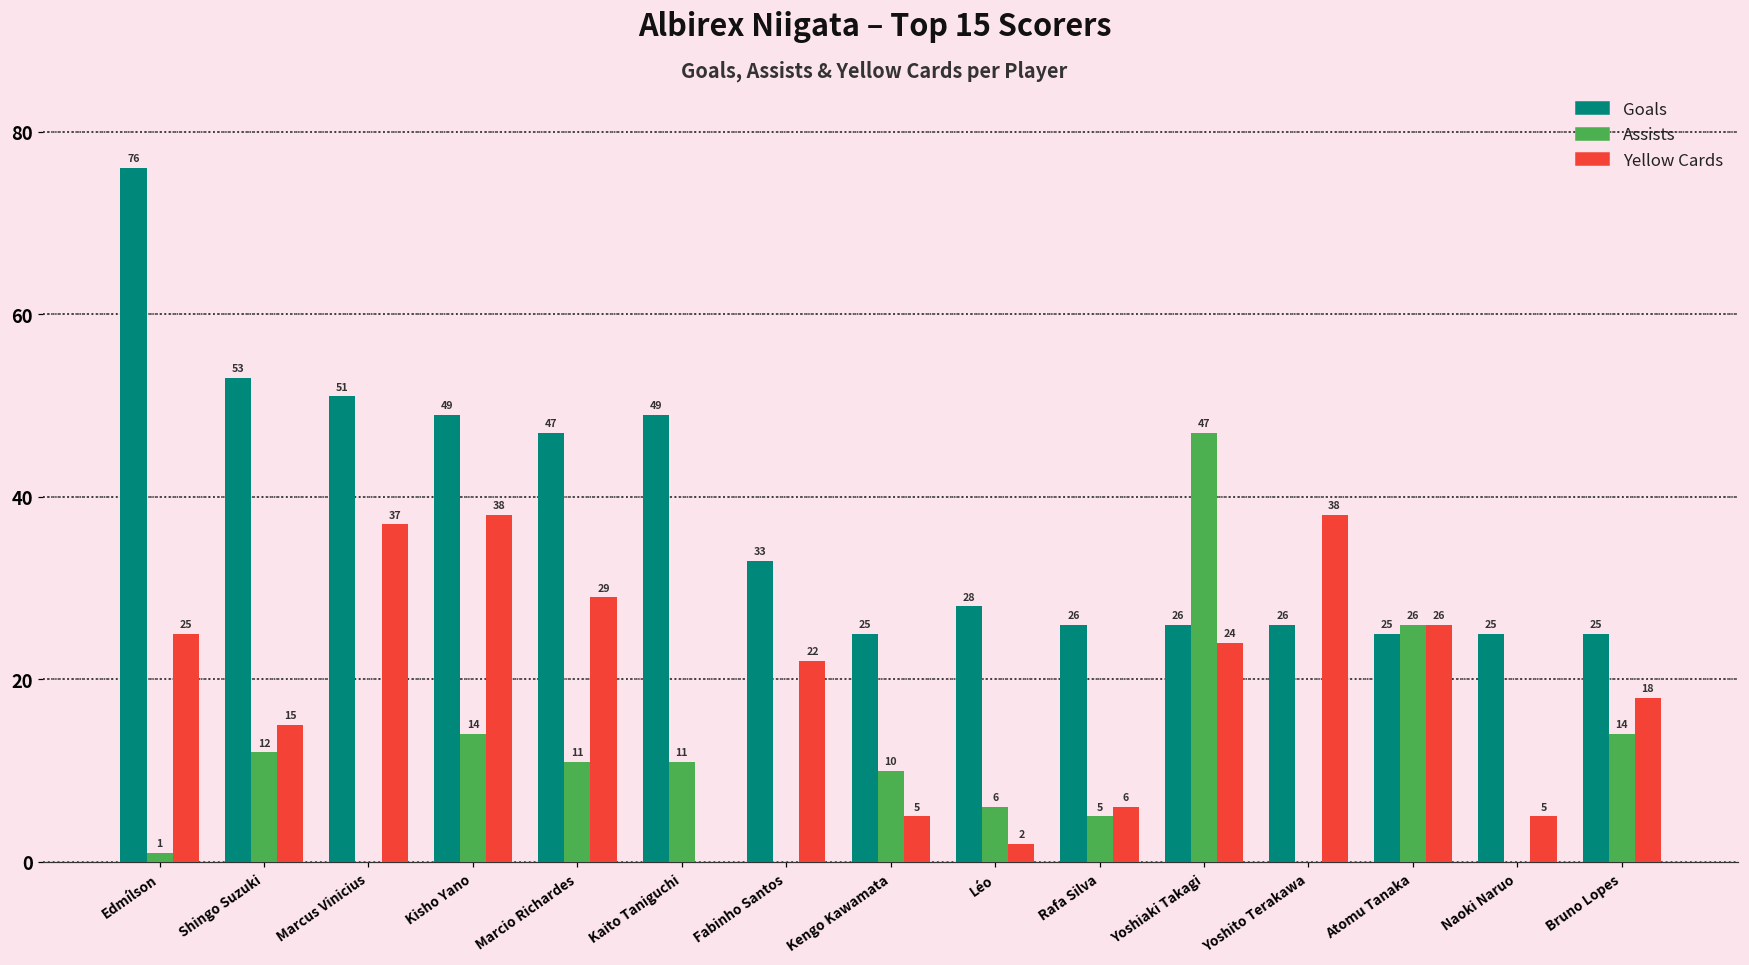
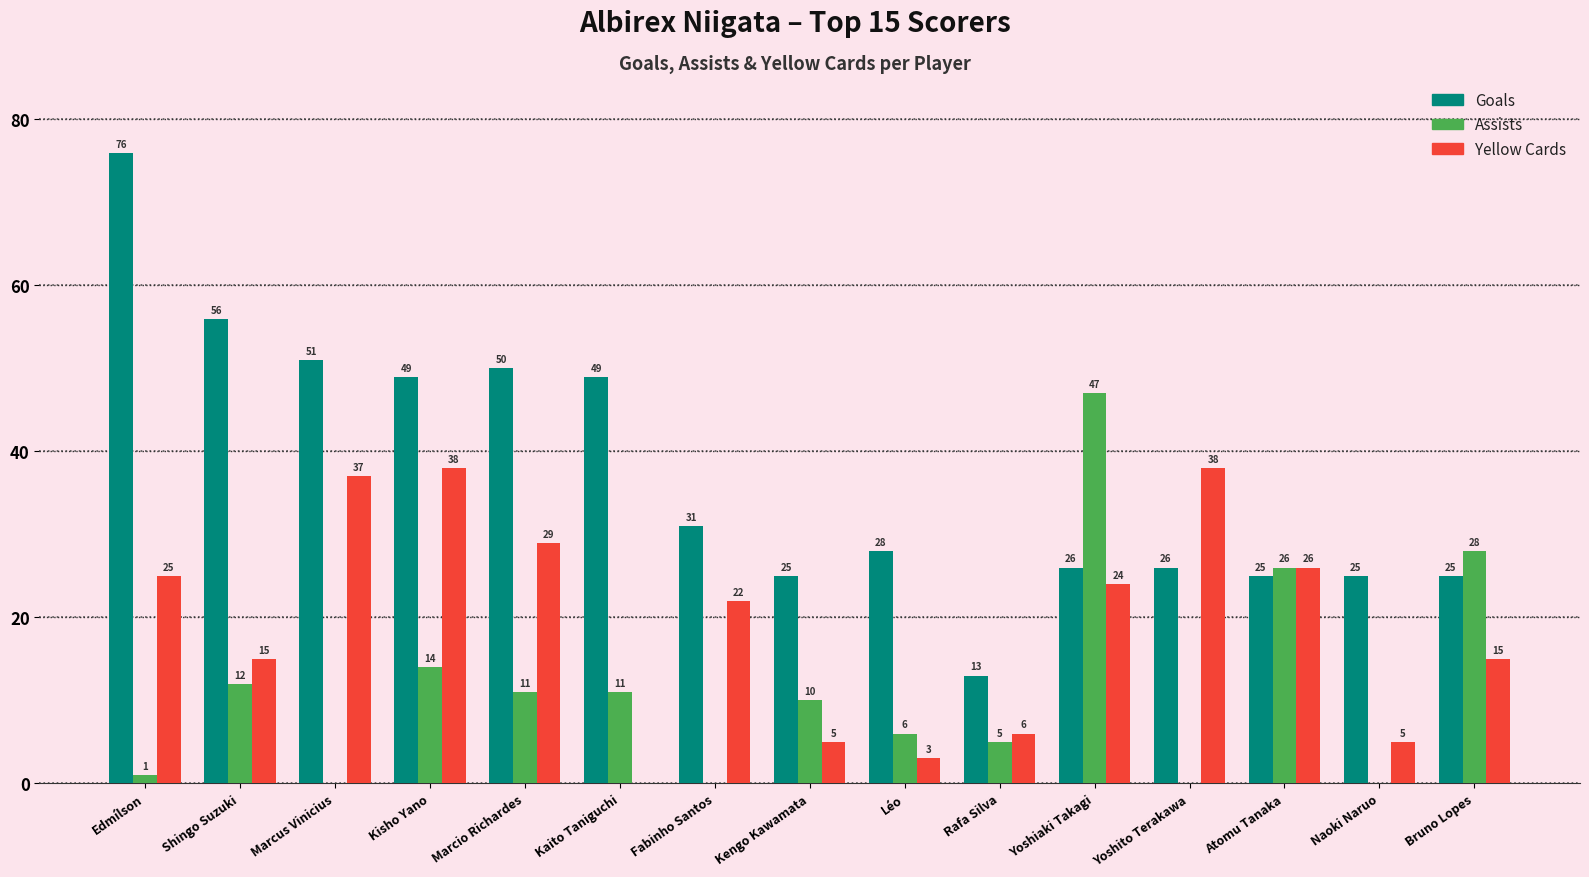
Goals, Shingo Suzuki: 53 -> 56
Goals, Marcio Richardes: 47 -> 50
Goals, Fabinho Santos: 33 -> 31
Yellow Cards, Léo: 2 -> 3
Goals, Rafa Silva: 26 -> 13
Assists, Bruno Lopes: 14 -> 28
Yellow Cards, Bruno Lopes: 18 -> 15
